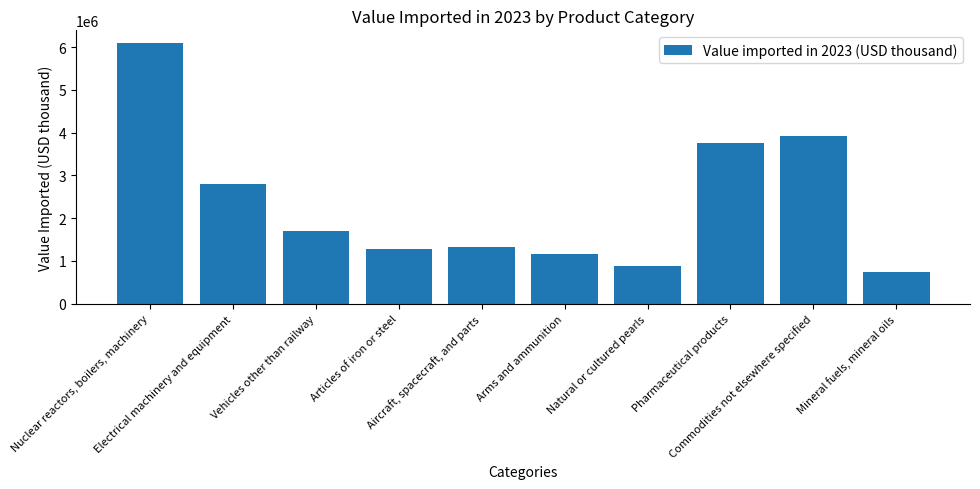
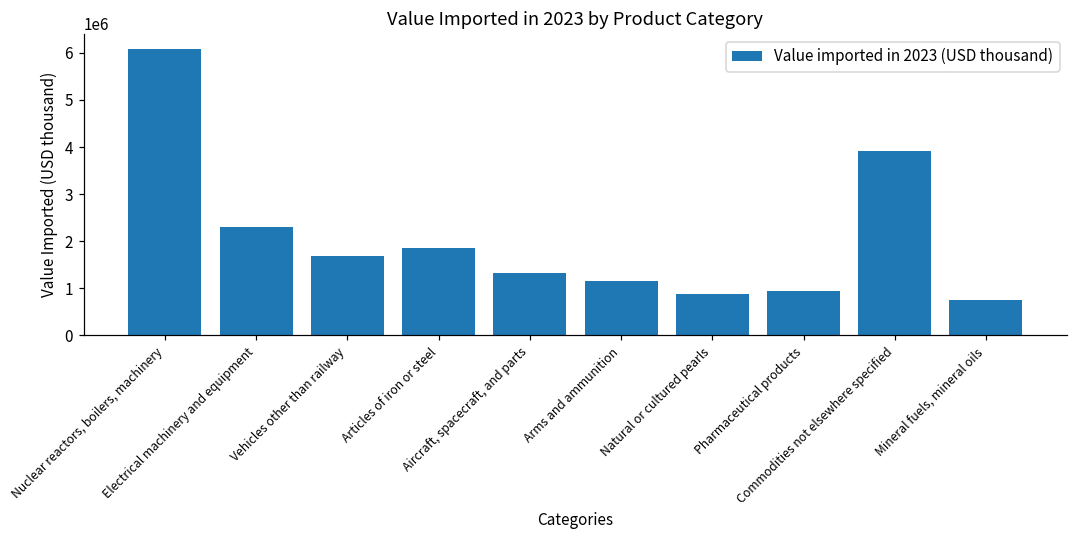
Electrical machinery and equipment: 2800000 -> 2300000
Articles of iron or steel: 1300000 -> 1900000
Pharmaceutical products: 3700000 -> 900000
